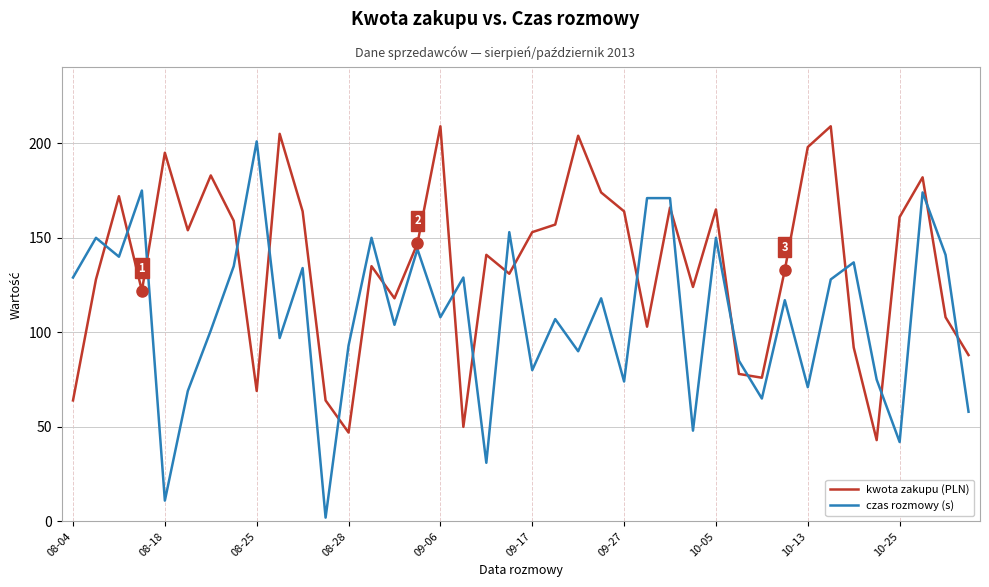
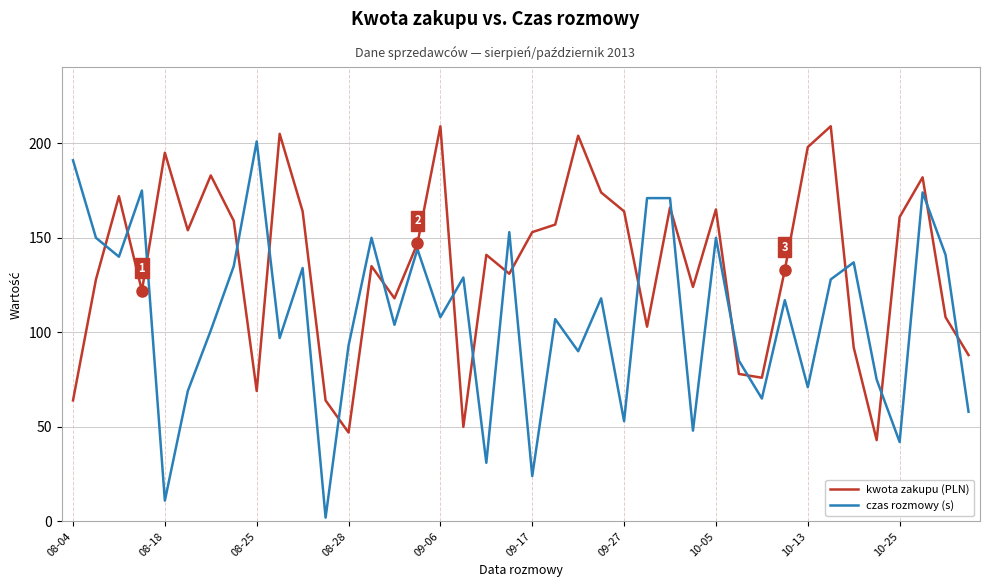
czas rozmowy (s), 08-04: 129 -> 191
czas rozmowy (s), 09-17: 80 -> 24
czas rozmowy (s), 09-27: 74 -> 53
